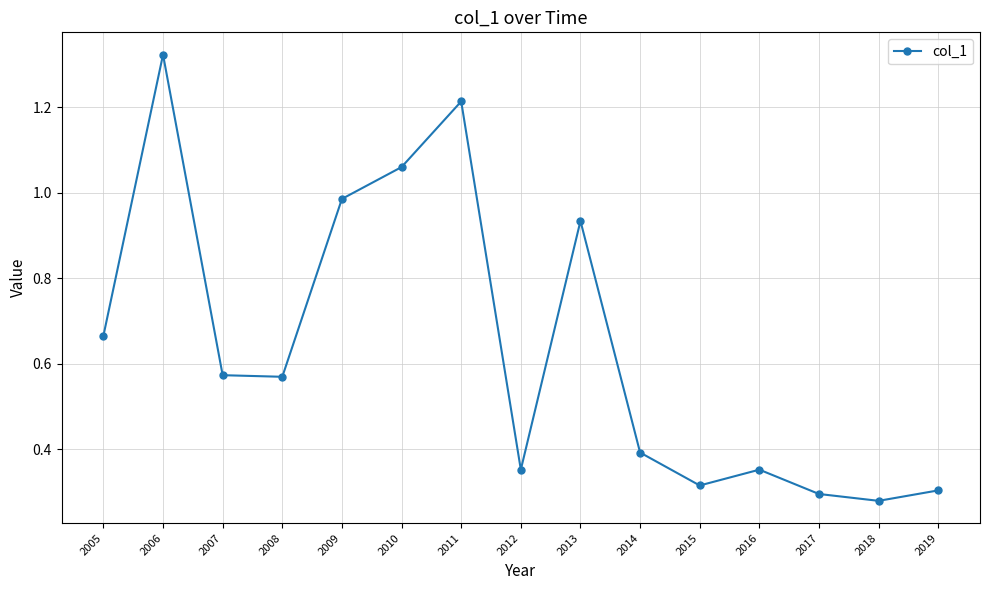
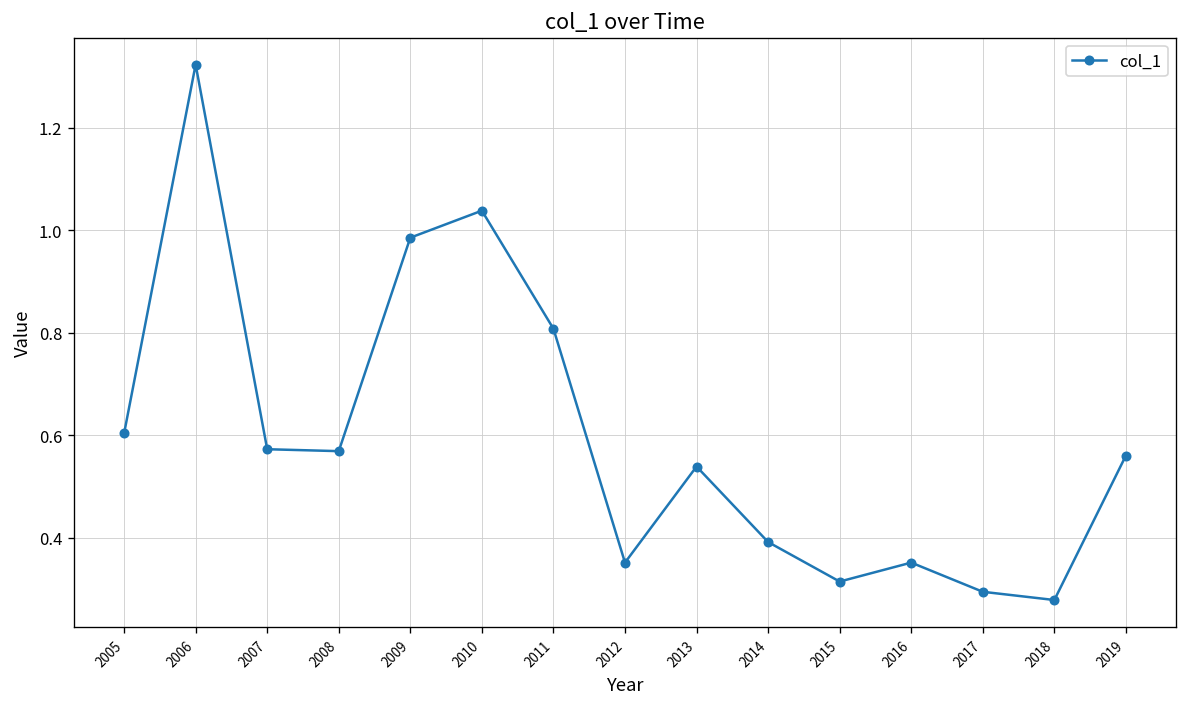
2005: 0.67 -> 0.60
2010: 1.06 -> 1.04
2011: 1.21 -> 0.81
2013: 0.93 -> 0.54
2019: 0.30 -> 0.56
